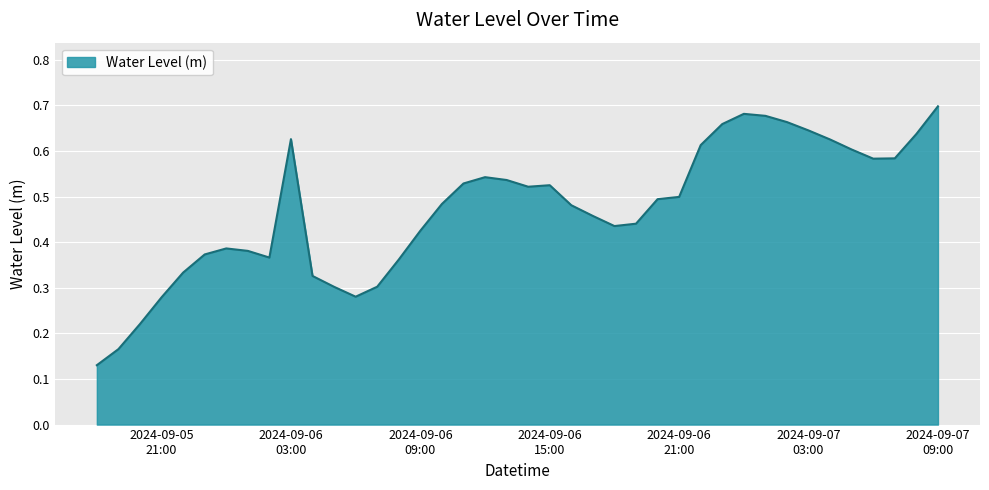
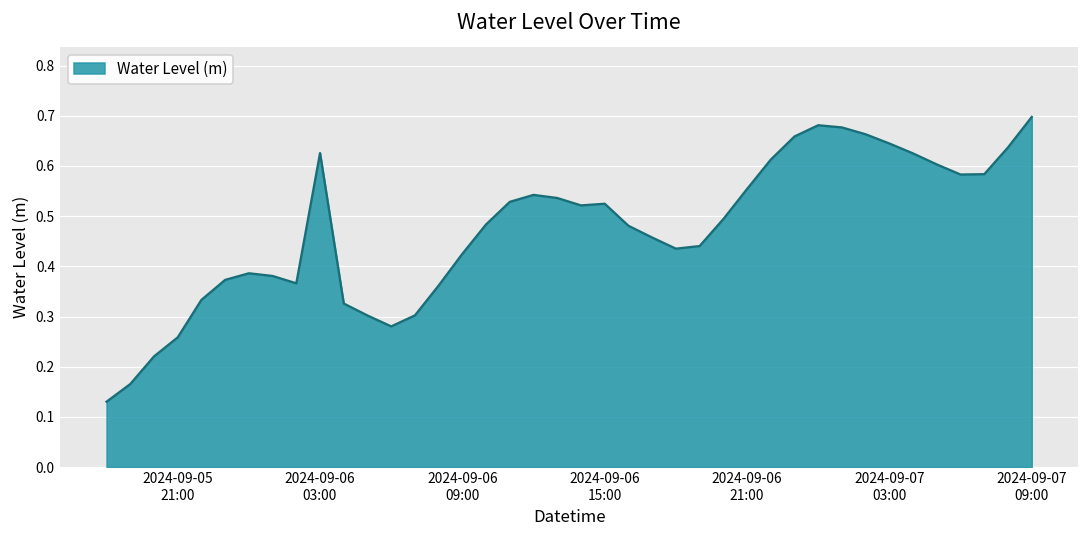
2024-09-05 21:00: 0.28 -> 0.26
2024-09-06 21:00: 0.50 -> 0.55
